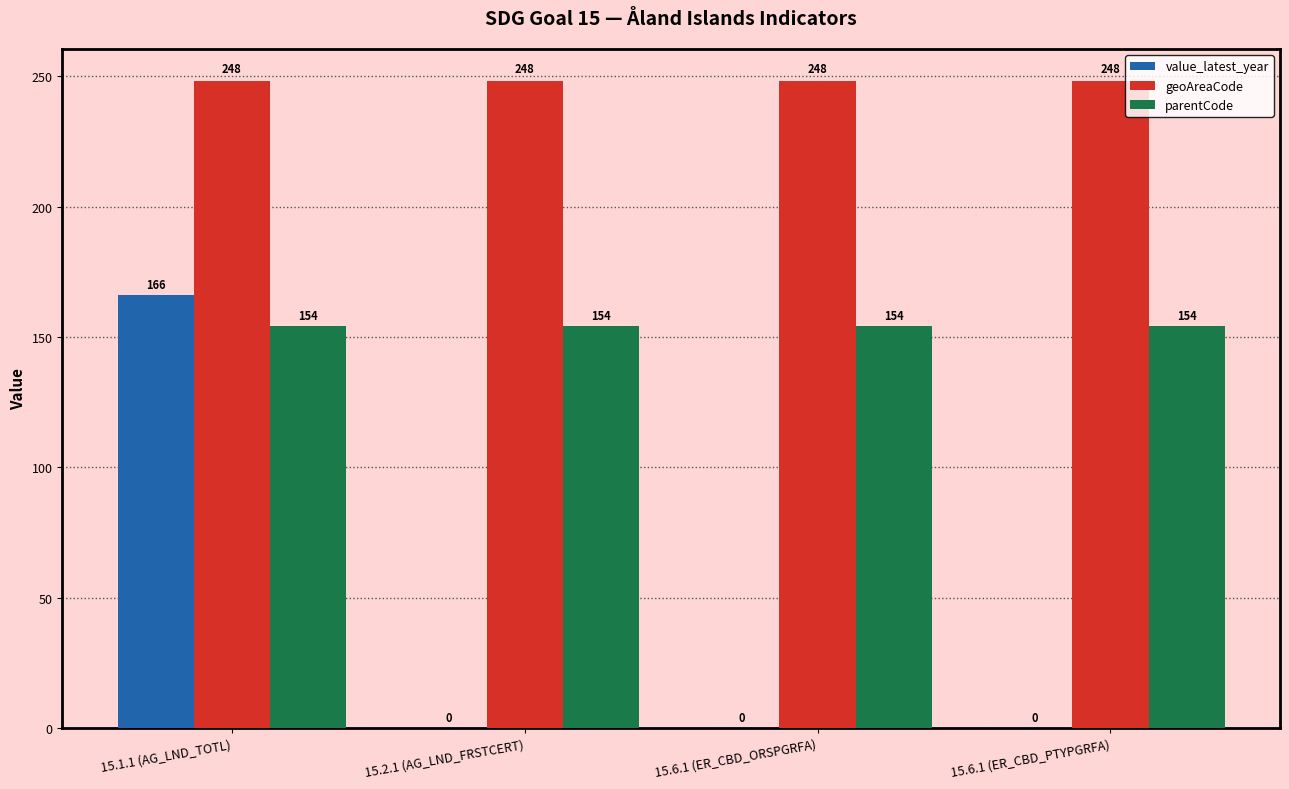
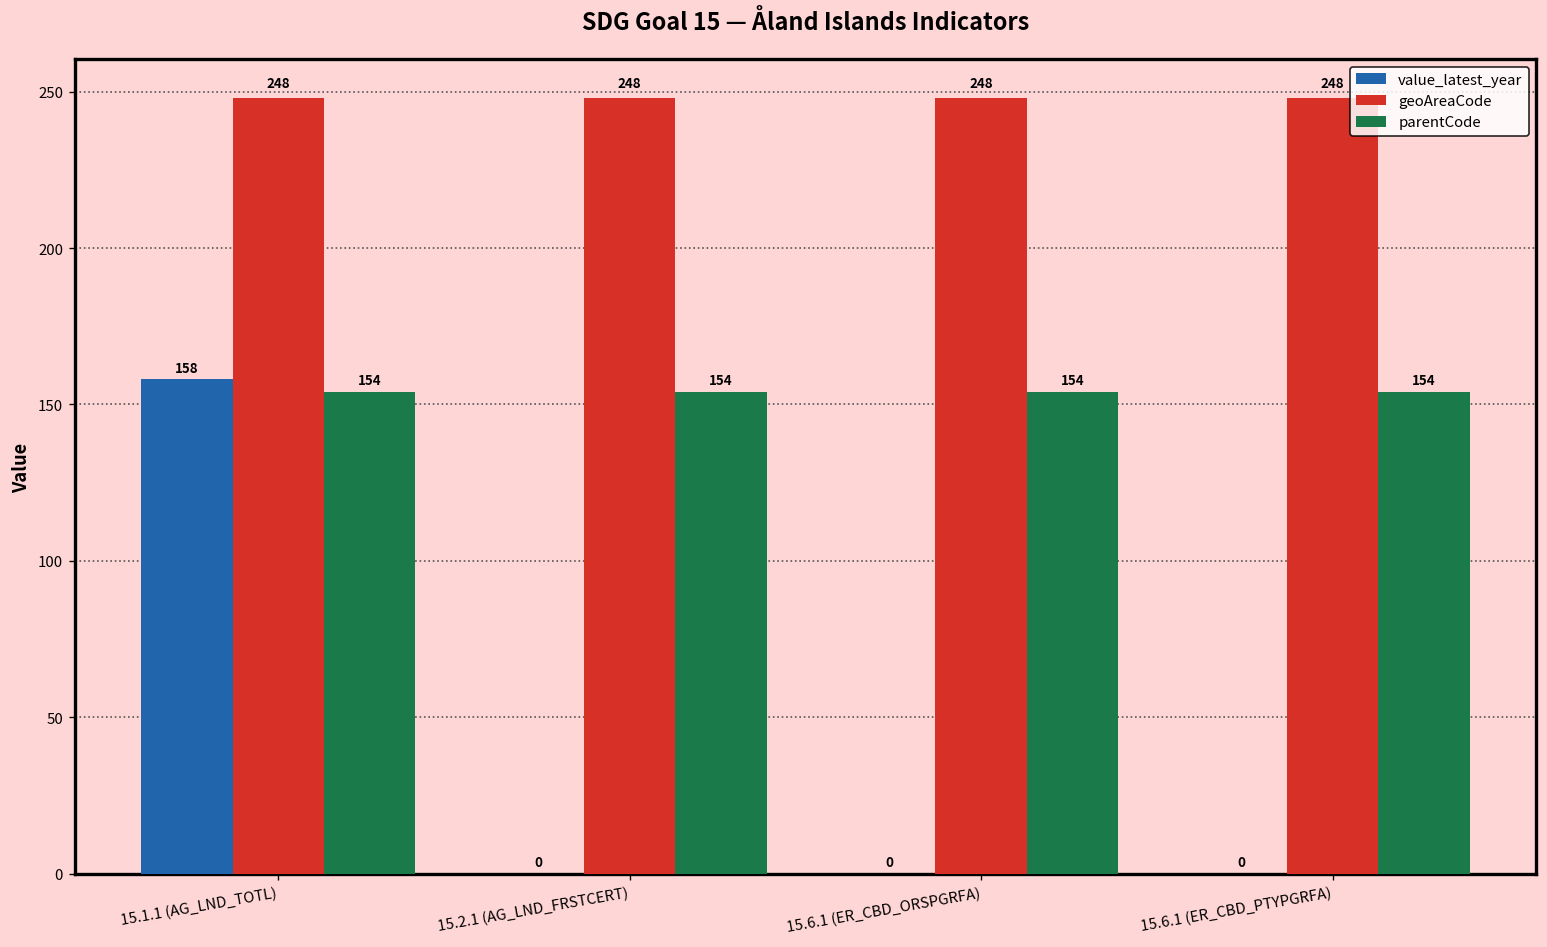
value_latest_year, 15.1.1 (AG_LND_TOTL): 166 -> 158
